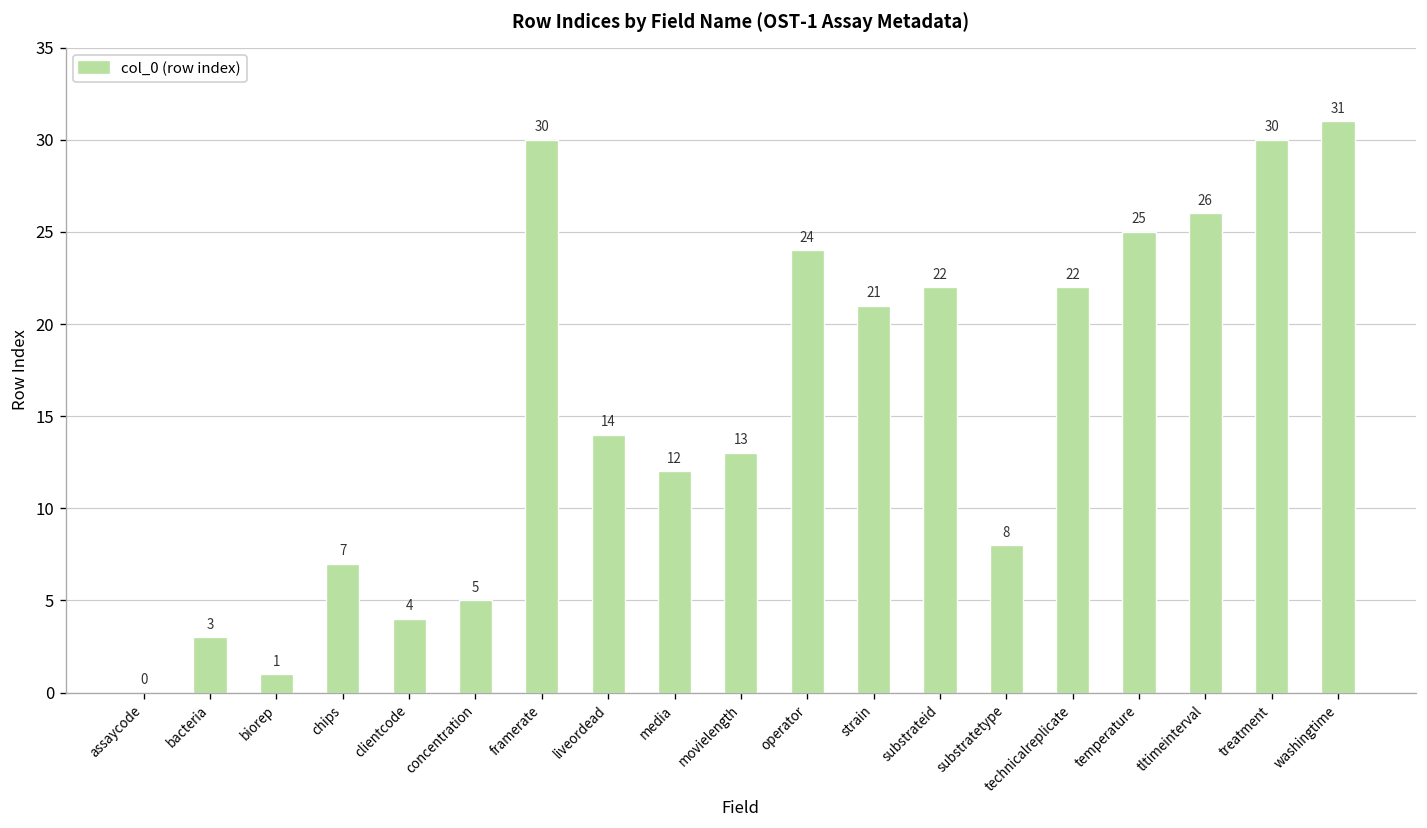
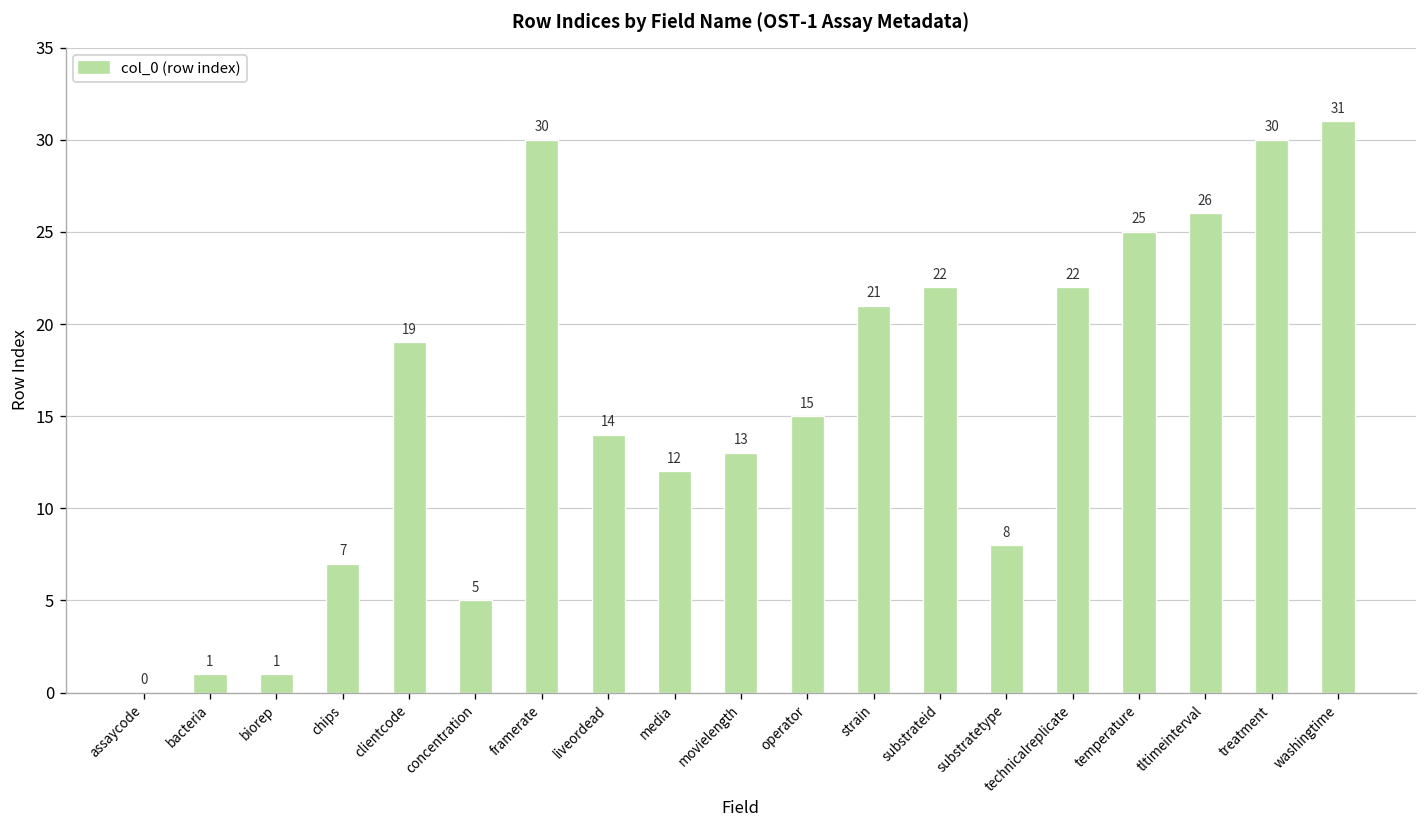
bacteria: 3 -> 1
clientcode: 4 -> 19
operator: 24 -> 15
